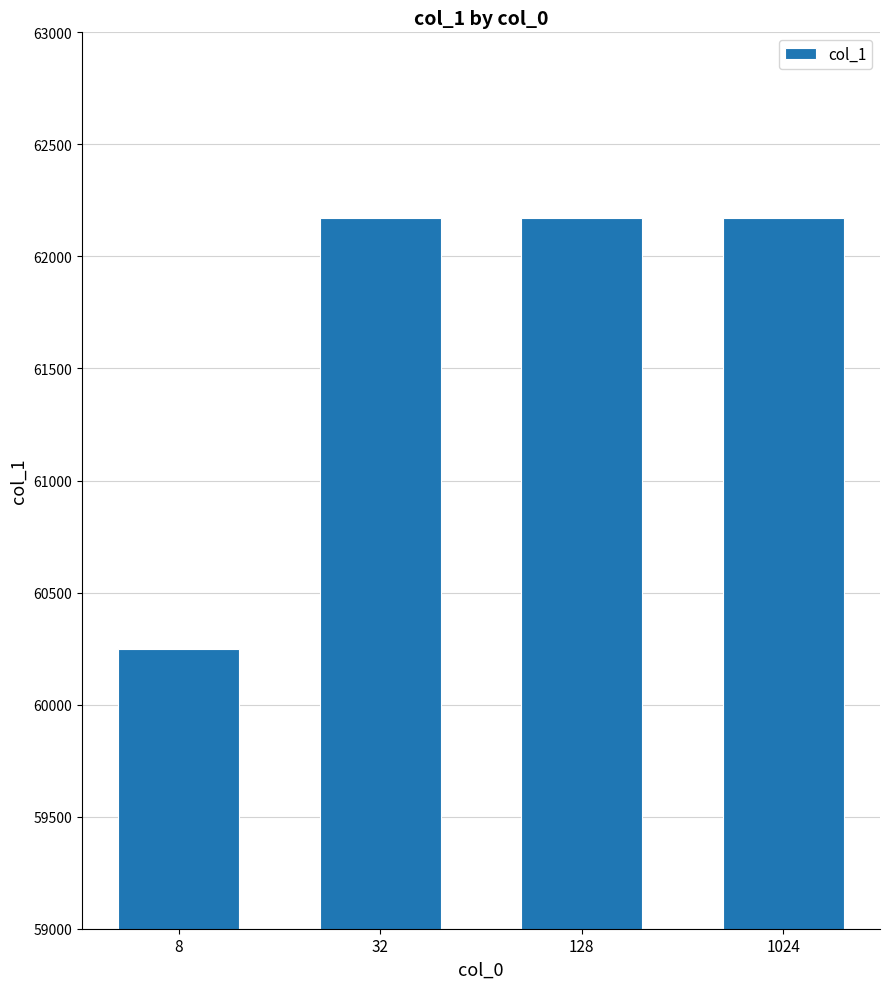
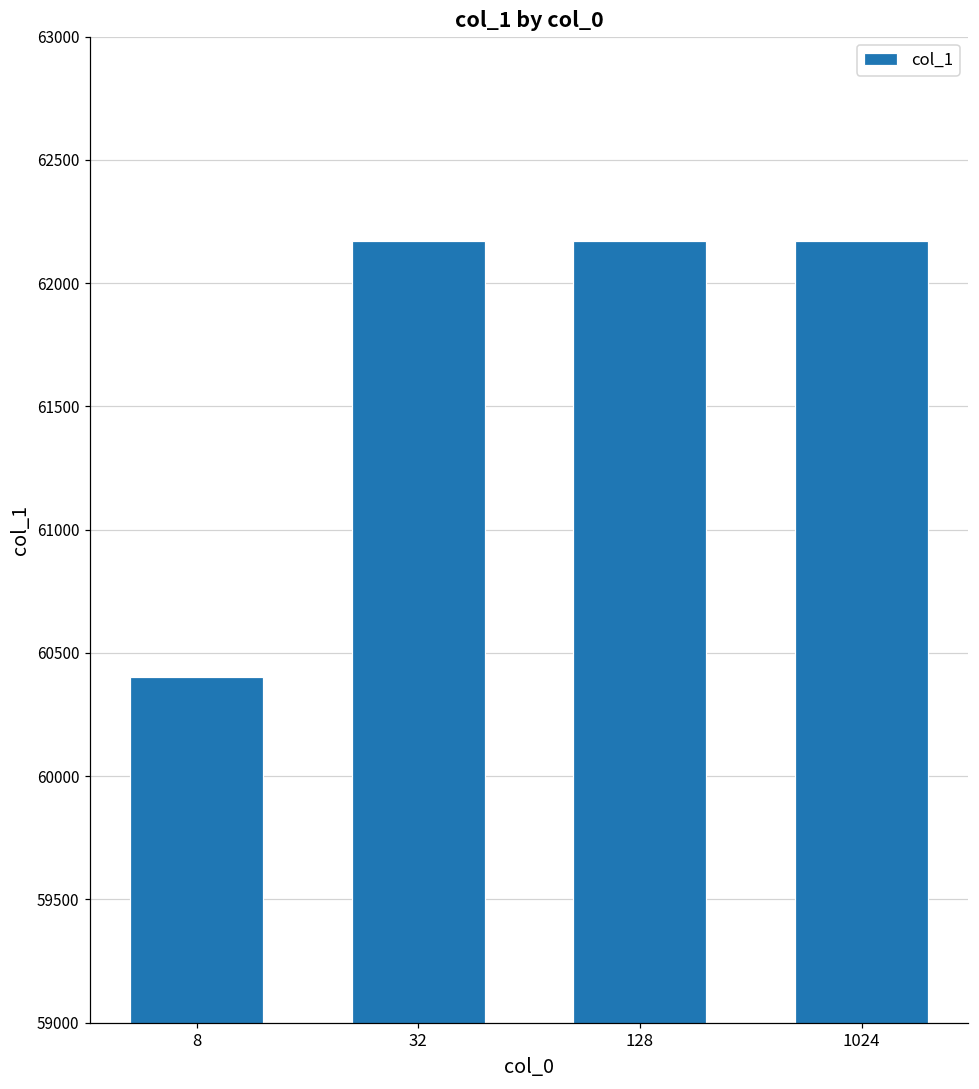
8: 60250 -> 60400
